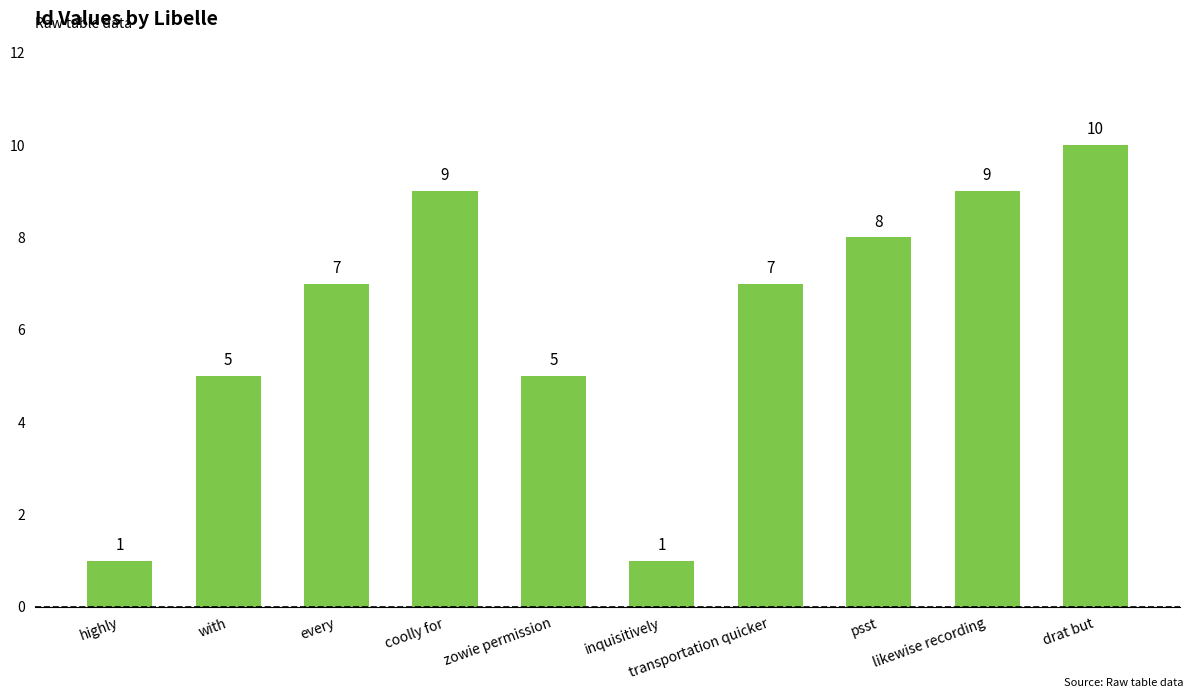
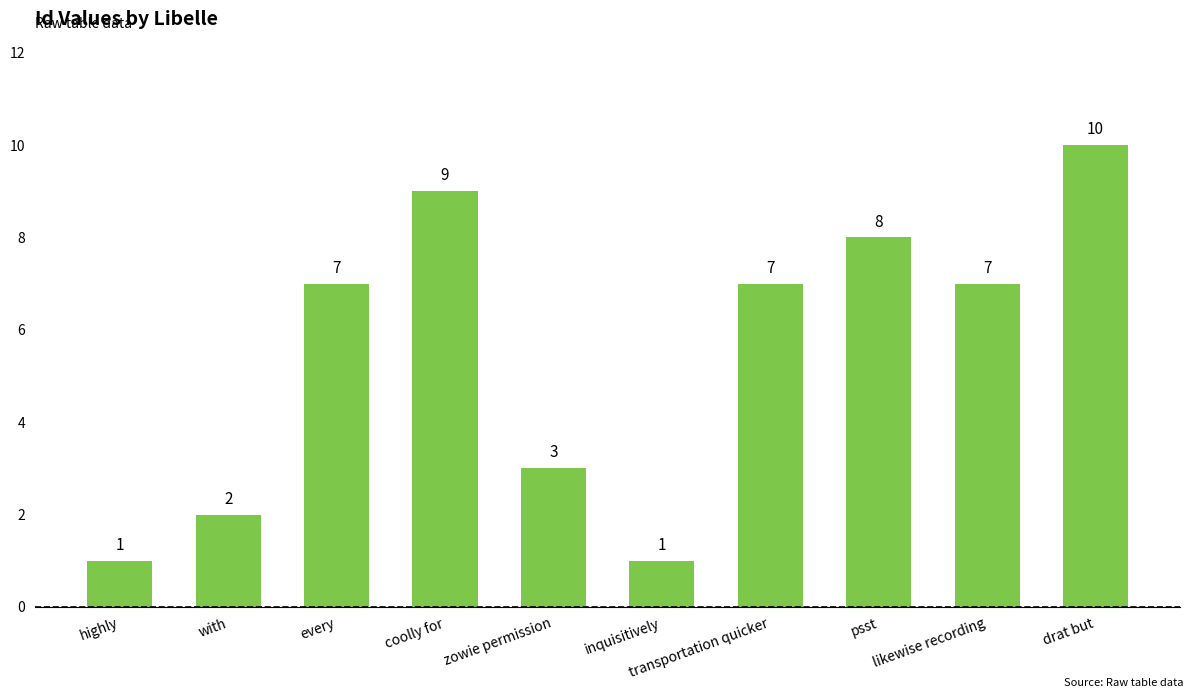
with: 5 -> 2
zowie permission: 5 -> 3
likewise recording: 9 -> 7
